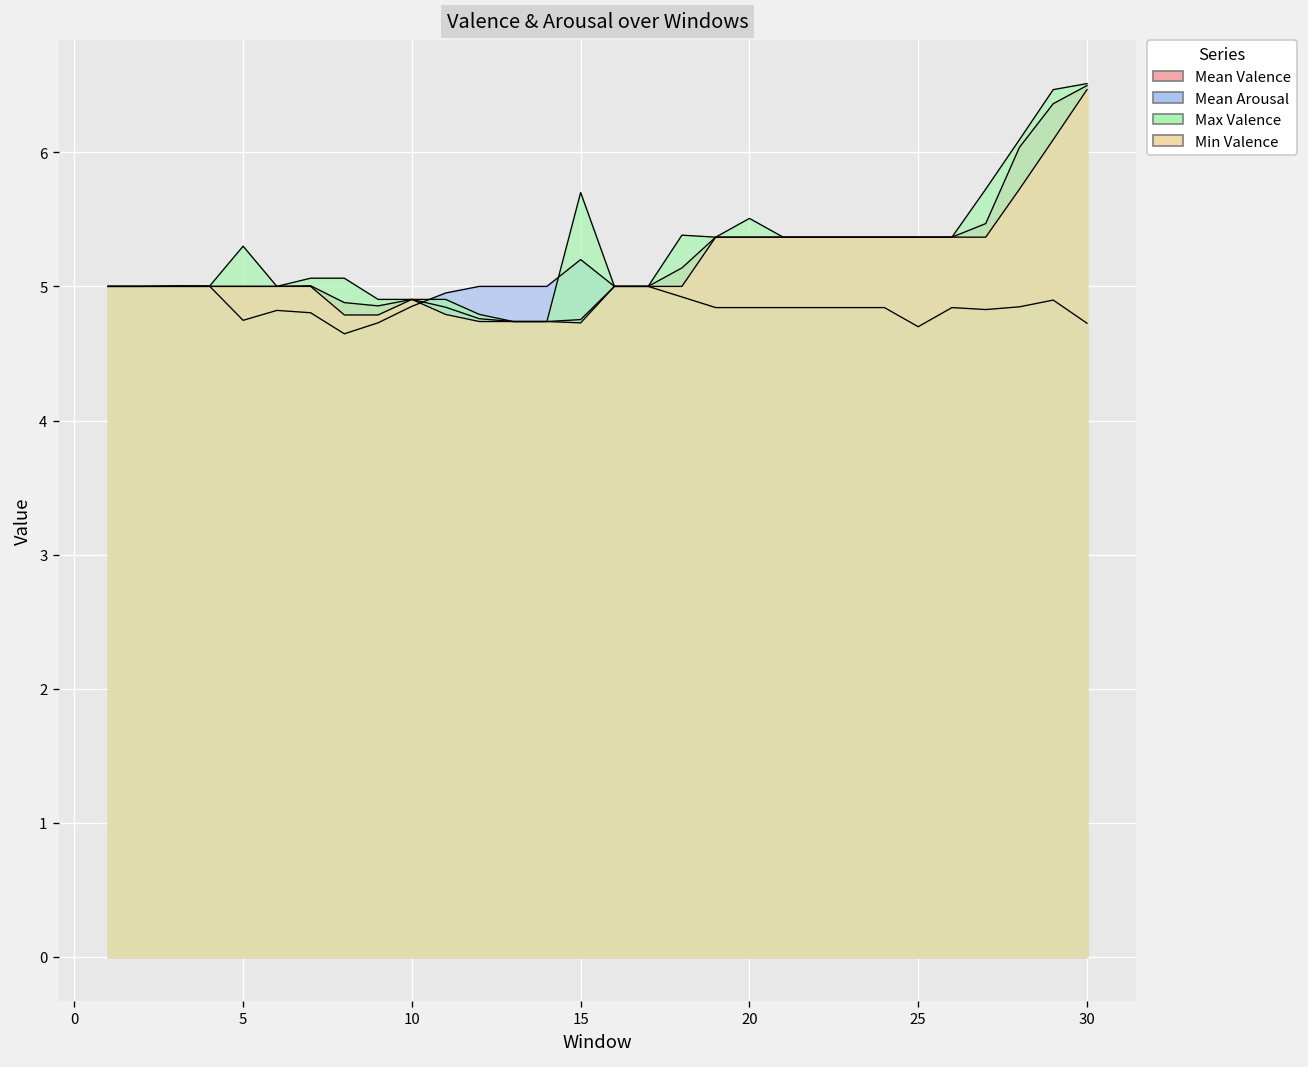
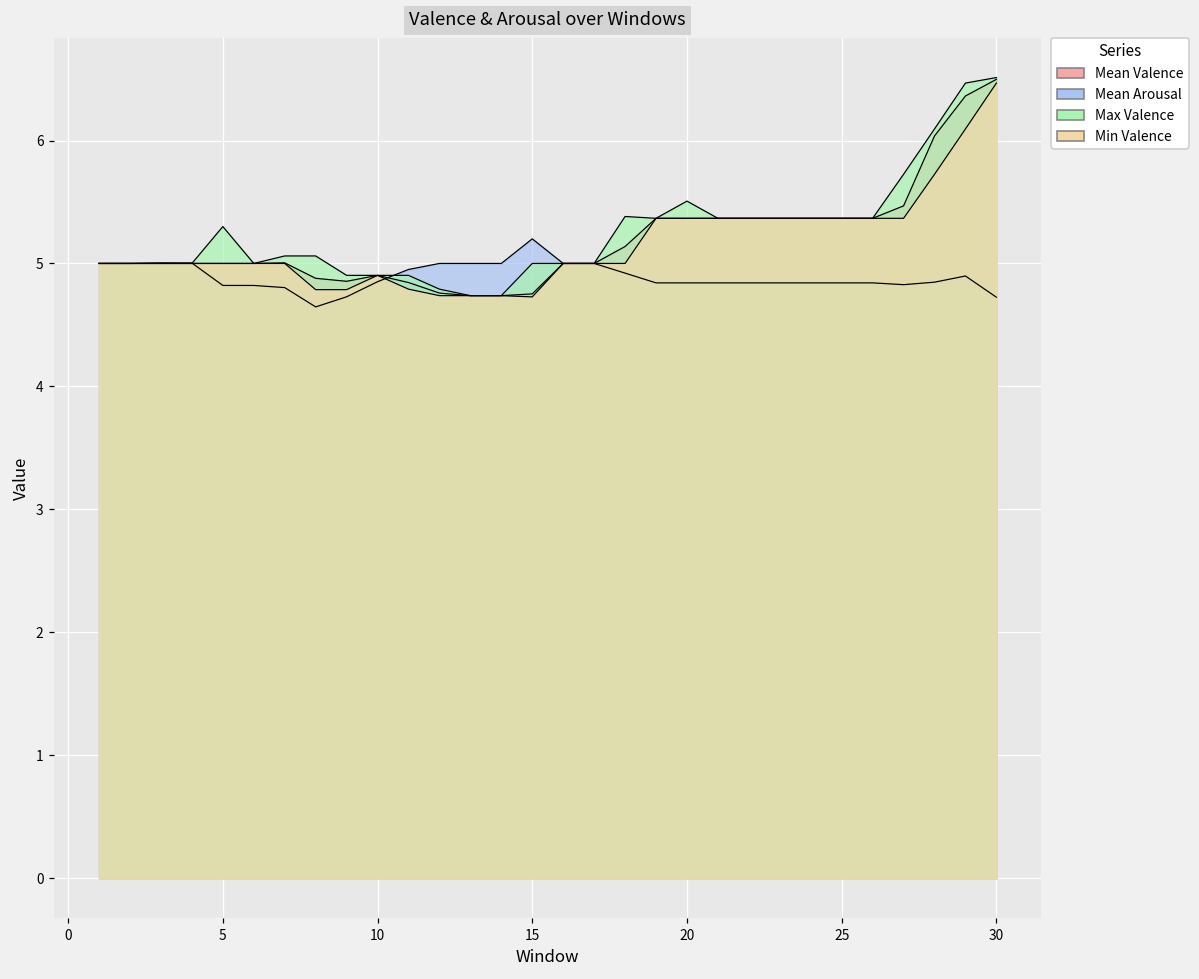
Mean Arousal, 5: 4.75 -> 4.82
Max Valence, 15: 5.7 -> 5.0
Mean Arousal, 25: 4.70 -> 4.84
